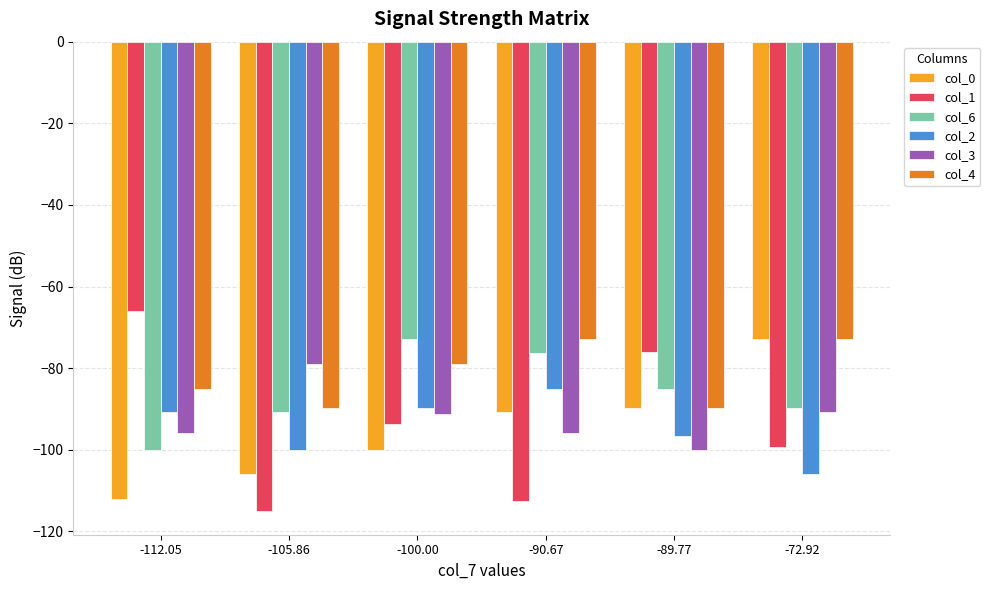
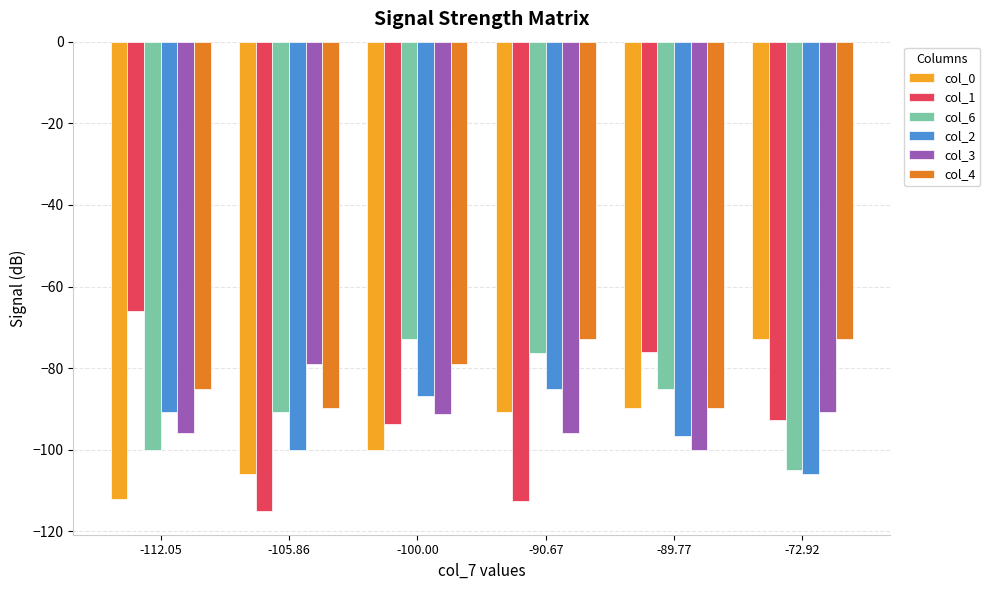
col_2, -100.00: -90 -> -87
col_1, -72.92: -99 -> -93
col_6, -72.92: -90 -> -105
